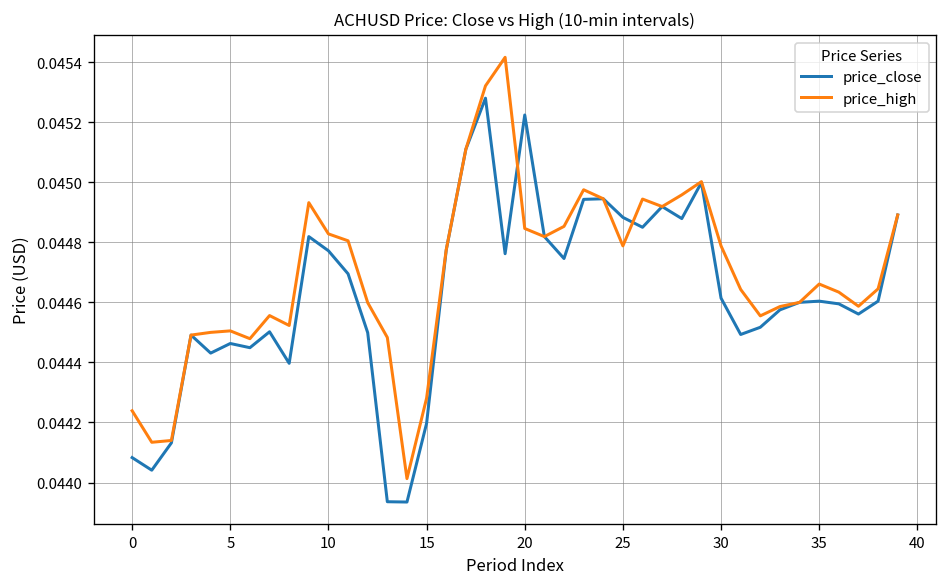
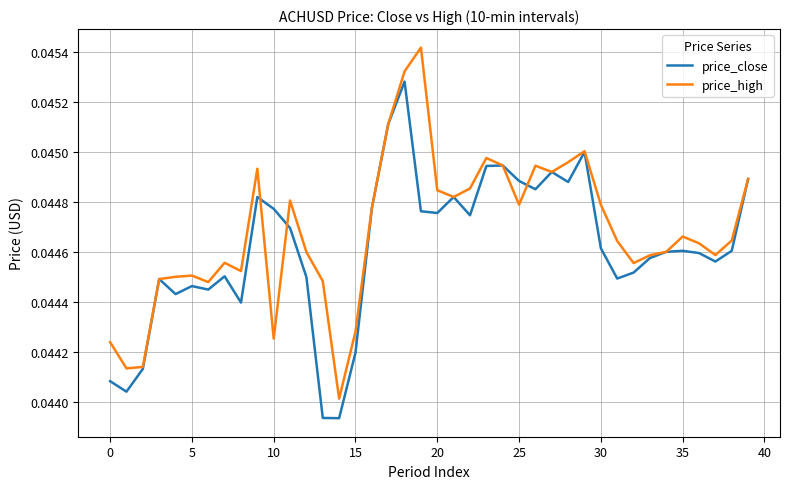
price_high, 10: 0.04483 -> 0.04425
price_close, 20: 0.04522 -> 0.04476
